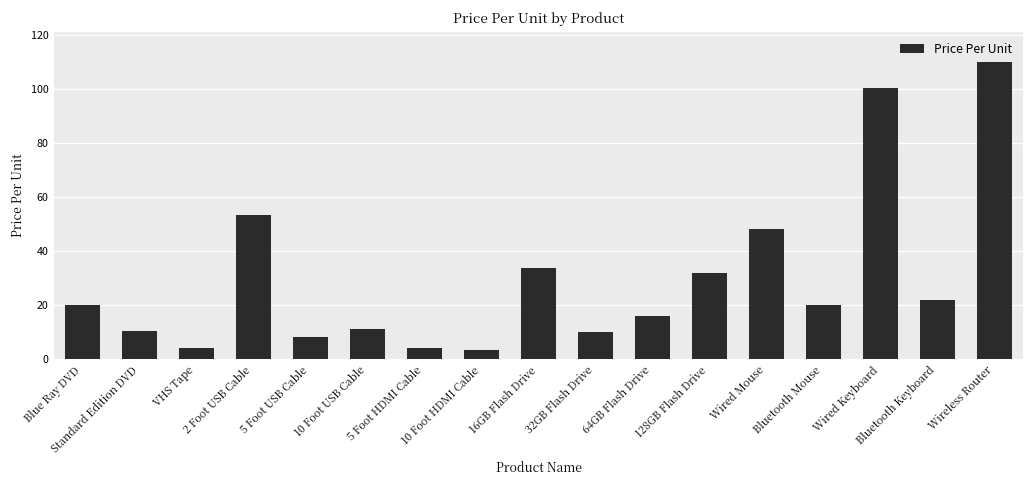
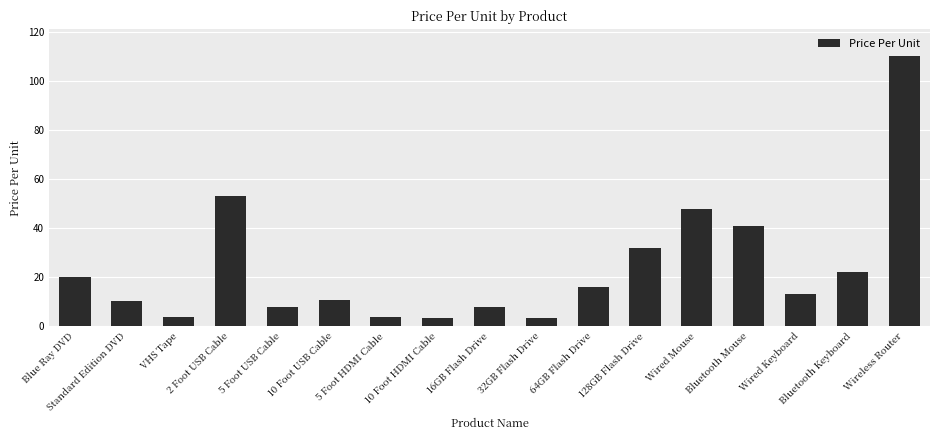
16GB Flash Drive: 34 -> 8
32GB Flash Drive: 10 -> 3
Bluetooth Mouse: 20 -> 41
Wired Keyboard: 100 -> 13
